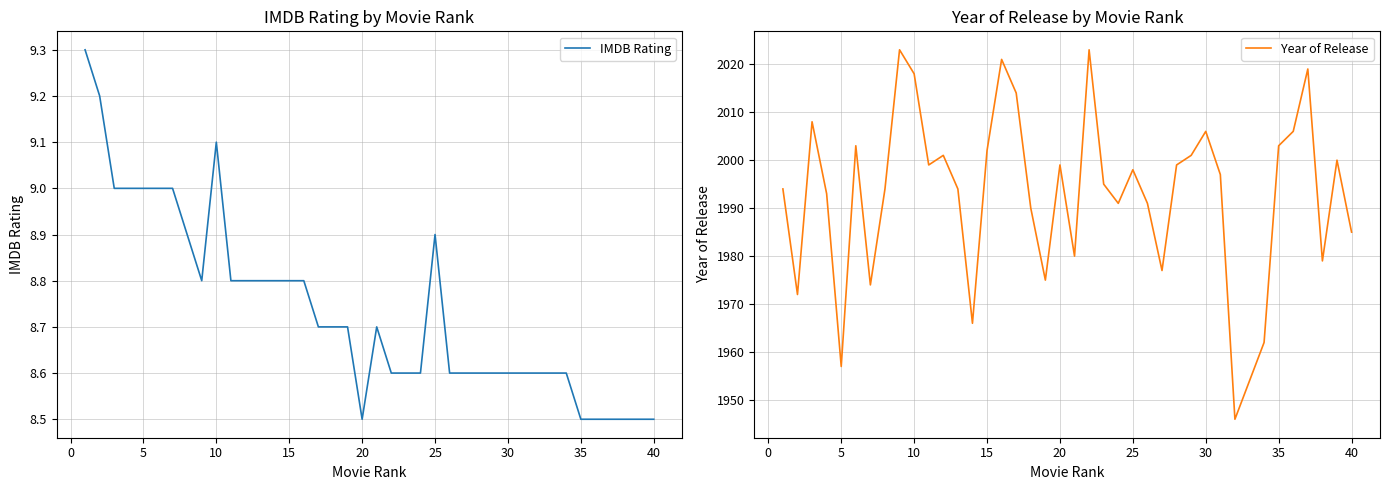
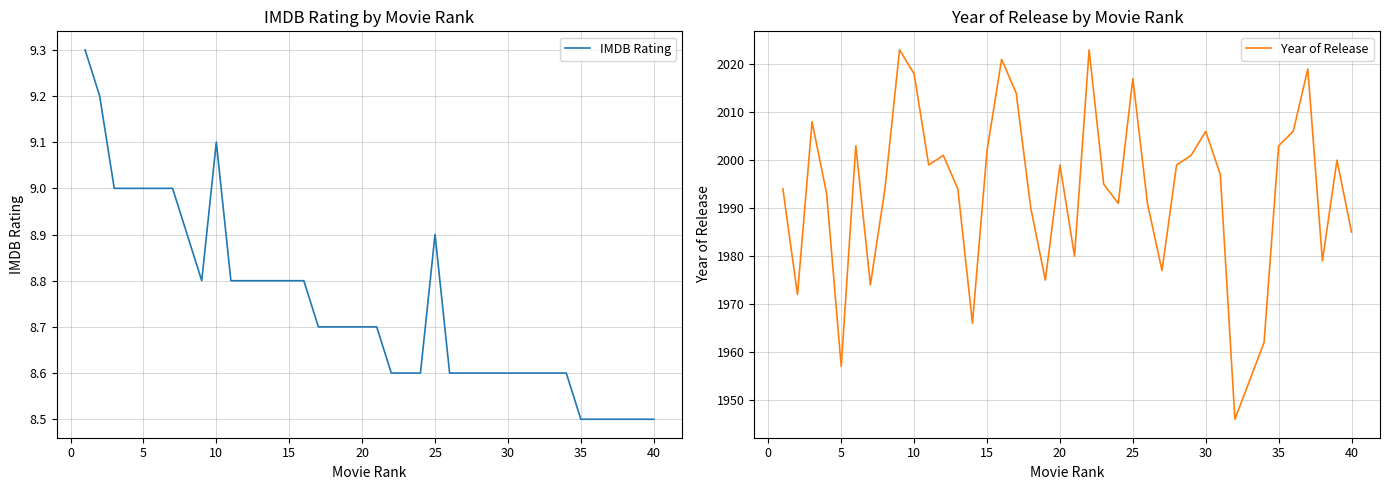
IMDB Rating by Movie Rank, 20: 8.5 -> 8.7
Year of Release by Movie Rank, 25: 1998 -> 2017
